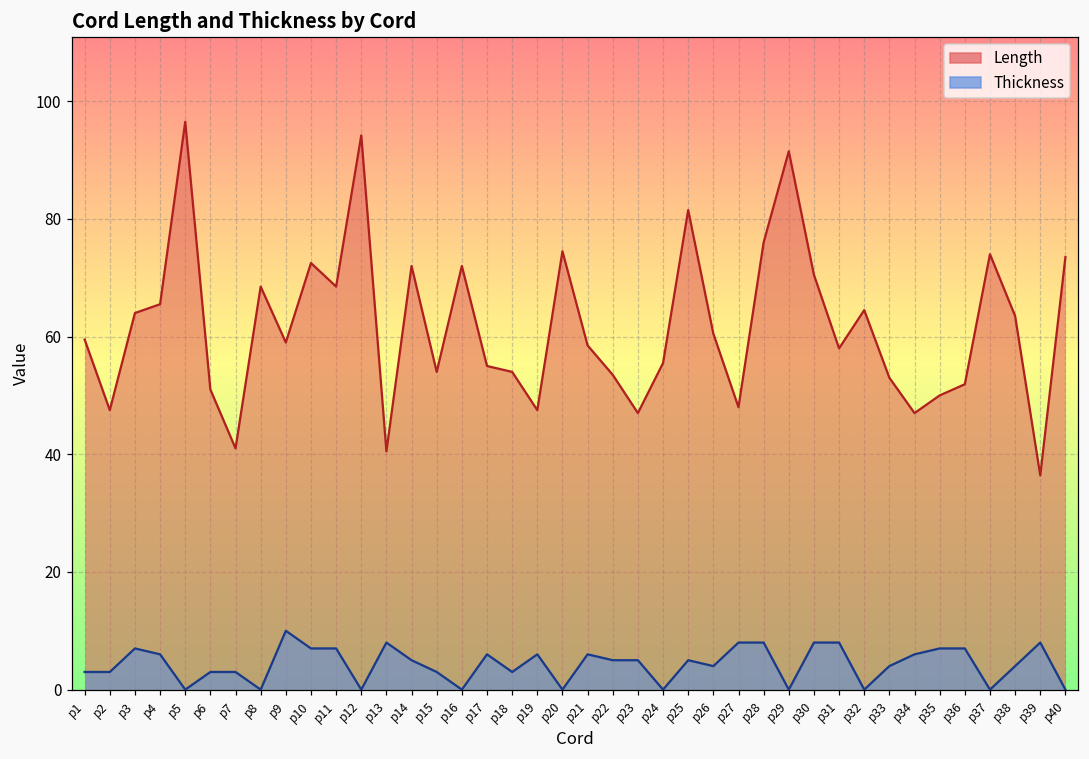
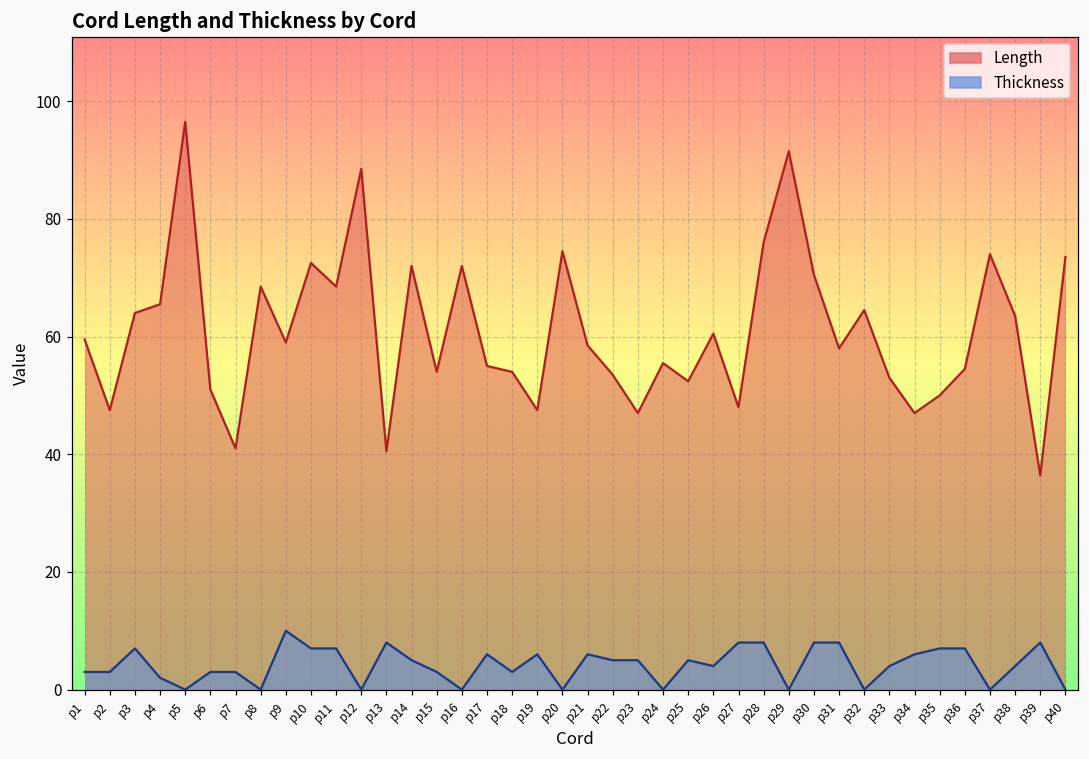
Thickness, p4: 6 -> 2
Length, p12: 94 -> 89
Length, p25: 82 -> 52
Length, p36: 52 -> 55
